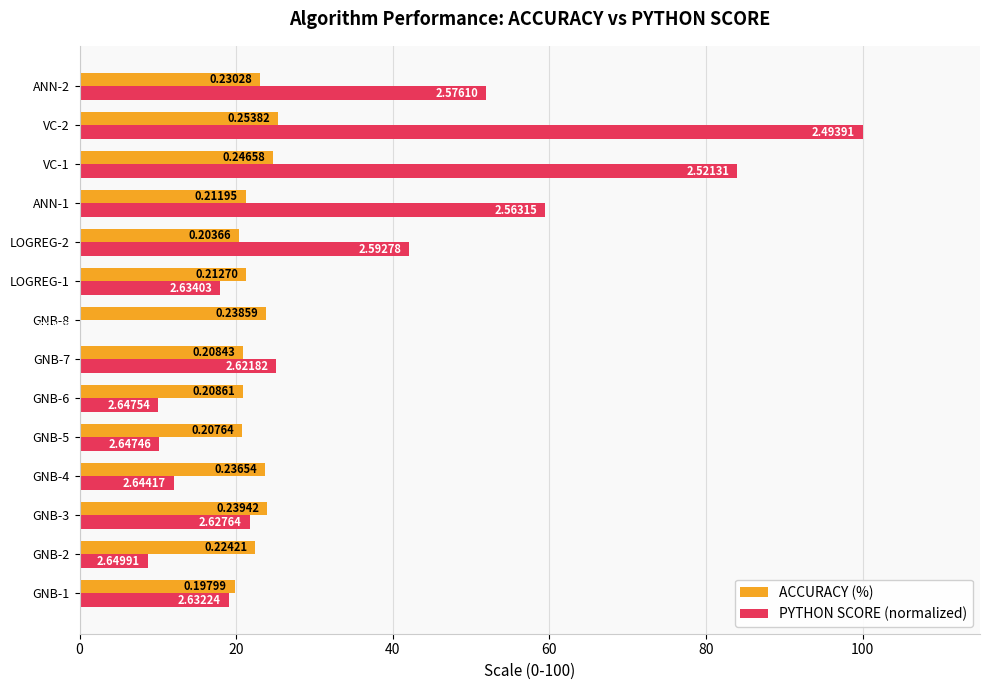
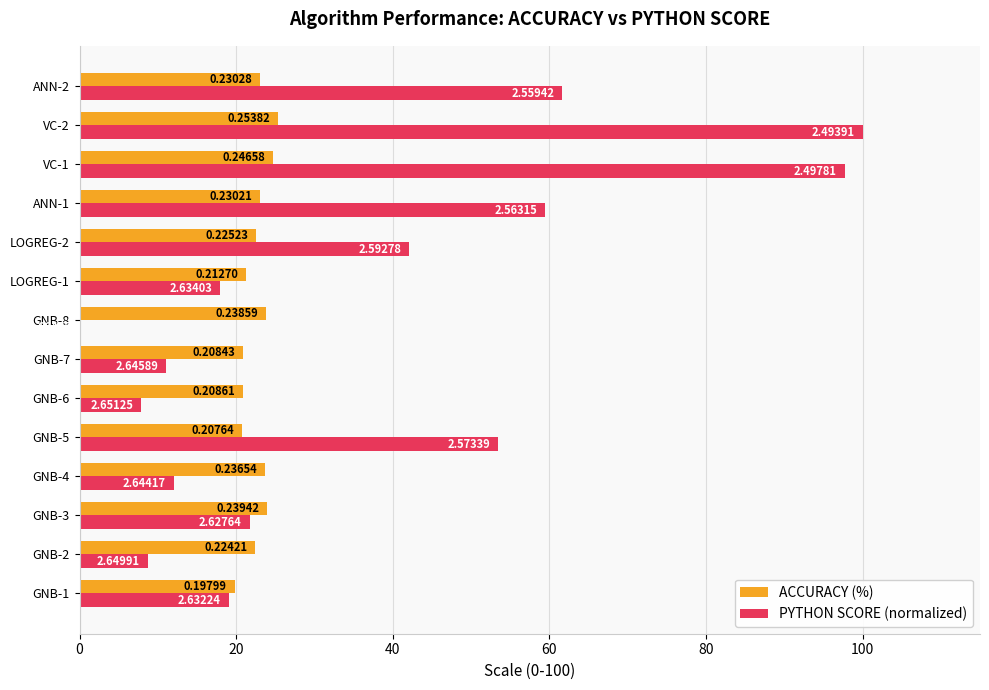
PYTHON SCORE (normalized), ANN-2: 2.57610 -> 2.55942
PYTHON SCORE (normalized), VC-1: 2.52131 -> 2.49781
ACCURACY (%), ANN-1: 0.21195 -> 0.23021
ACCURACY (%), LOGREG-2: 0.20366 -> 0.22523
PYTHON SCORE (normalized), GNB-7: 2.62182 -> 2.64589
PYTHON SCORE (normalized), GNB-6: 2.64754 -> 2.65125
PYTHON SCORE (normalized), GNB-5: 2.64746 -> 2.57339
